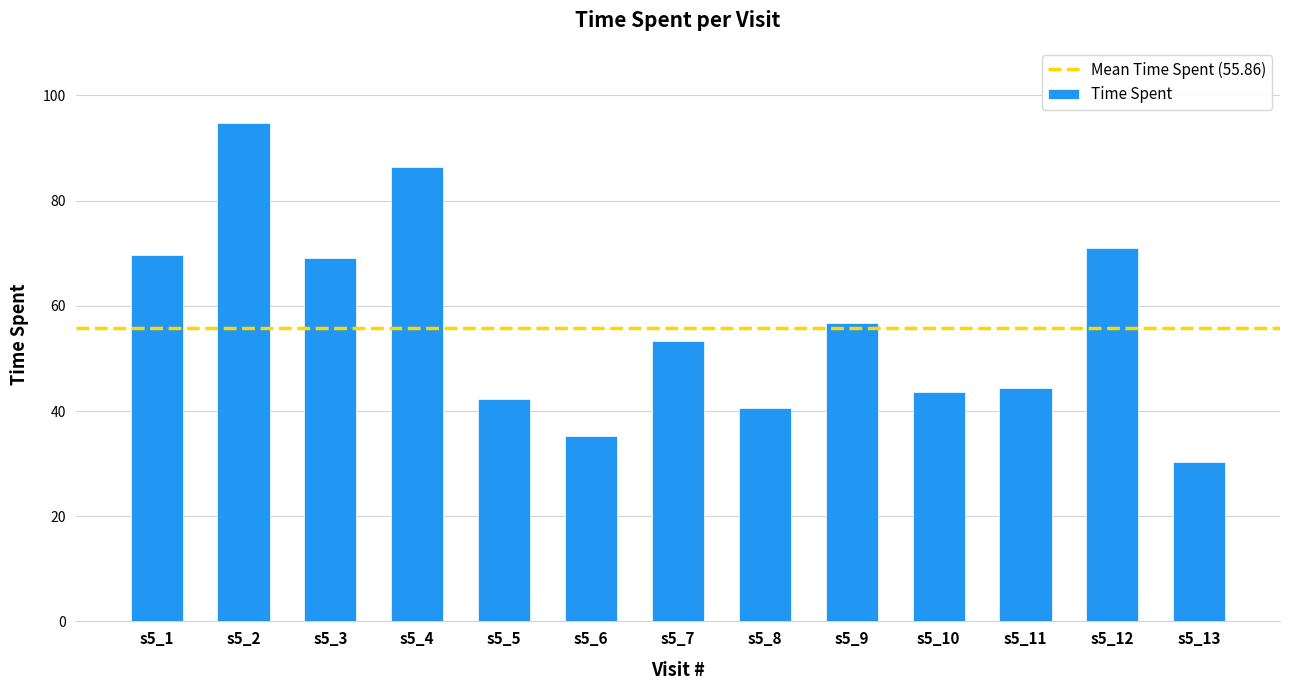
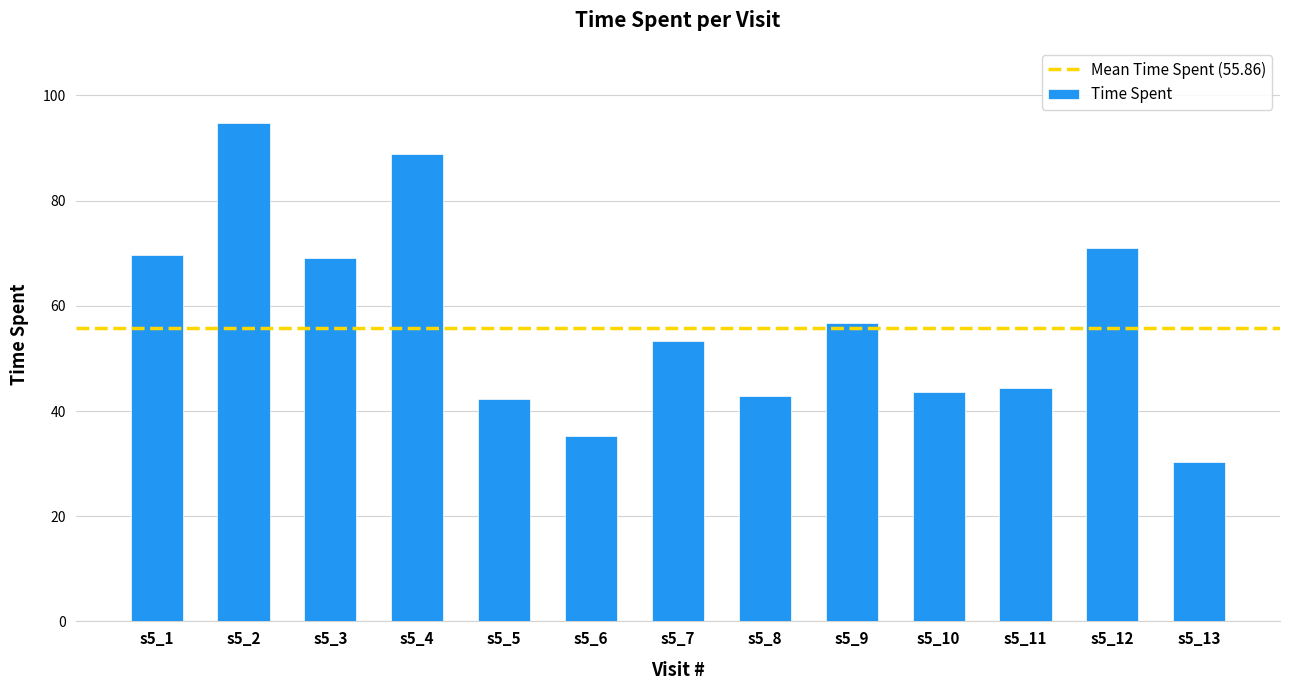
s5_4: 86 -> 89
s5_8: 41 -> 43
